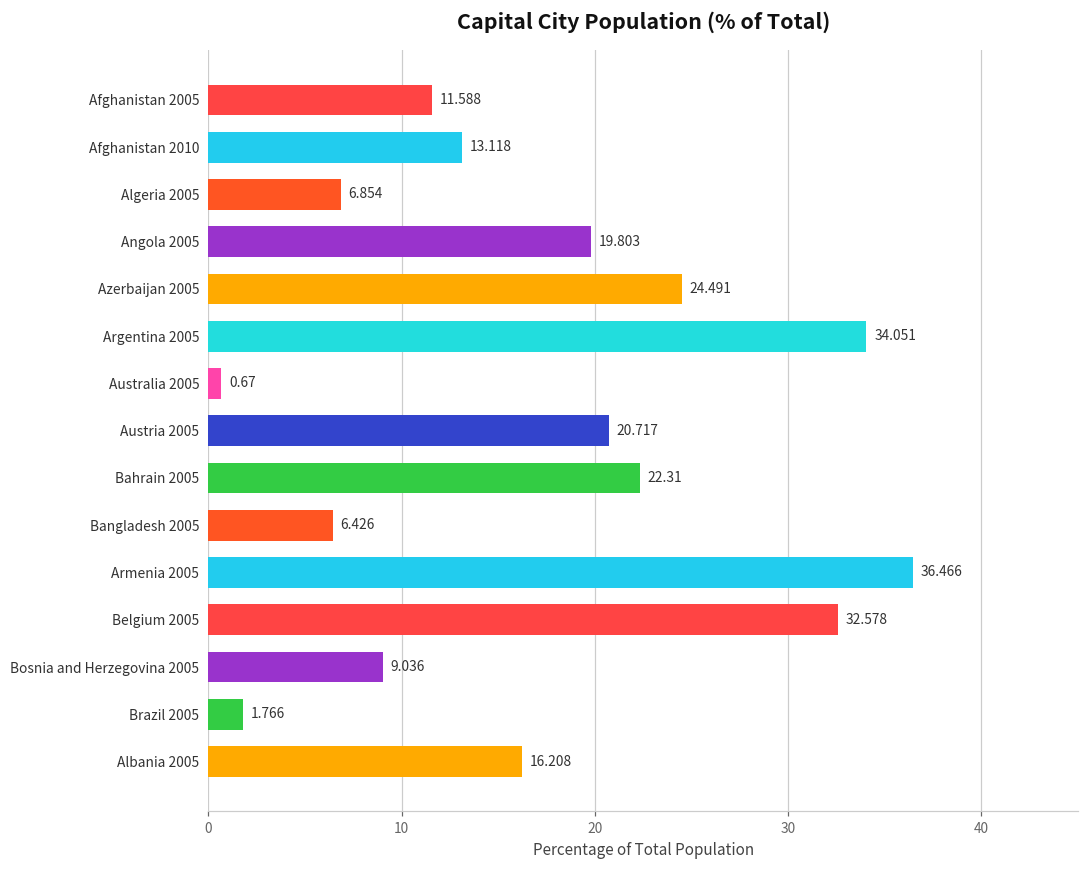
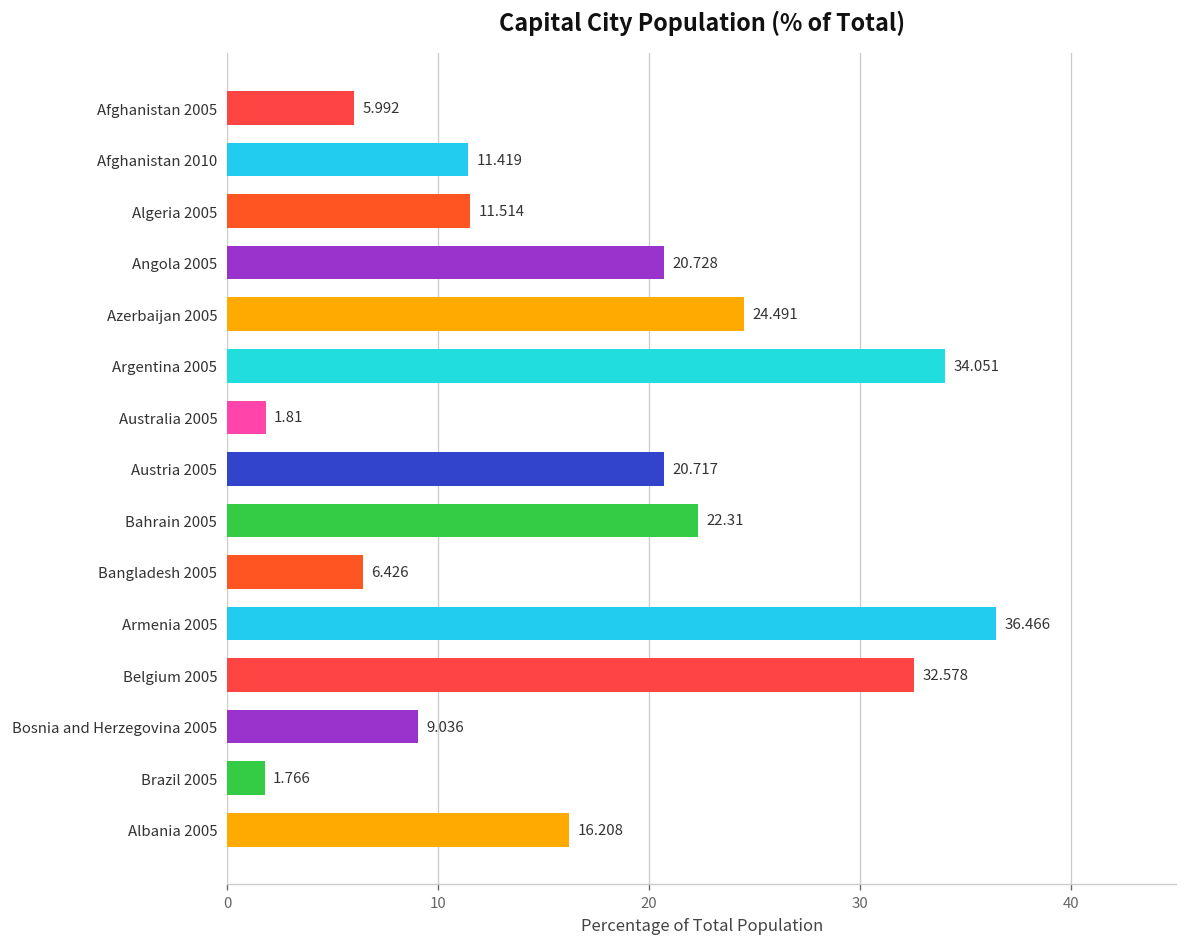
Afghanistan 2005: 11.588 -> 5.992
Afghanistan 2010: 13.118 -> 11.419
Algeria 2005: 6.854 -> 11.514
Angola 2005: 19.803 -> 20.728
Australia 2005: 0.67 -> 1.81
